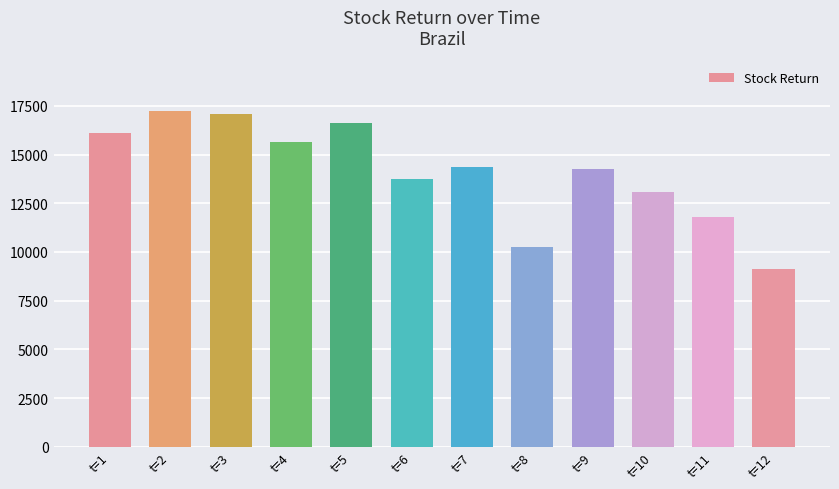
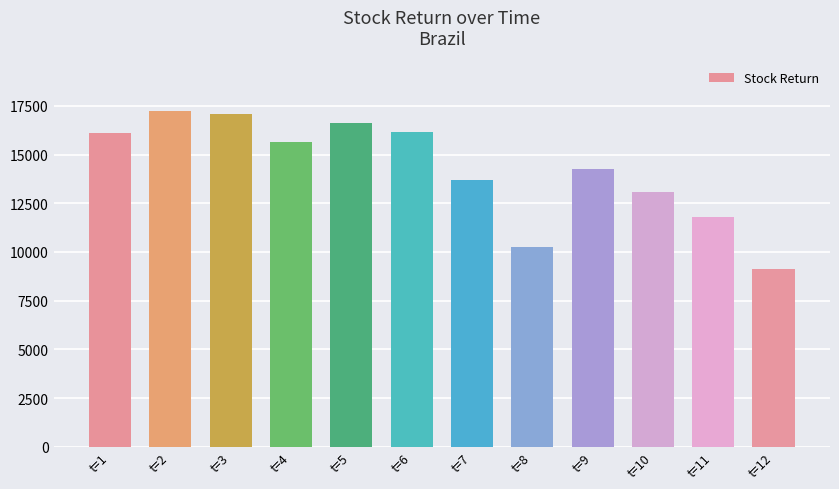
t=6: 13700 -> 16100
t=7: 14400 -> 13700
